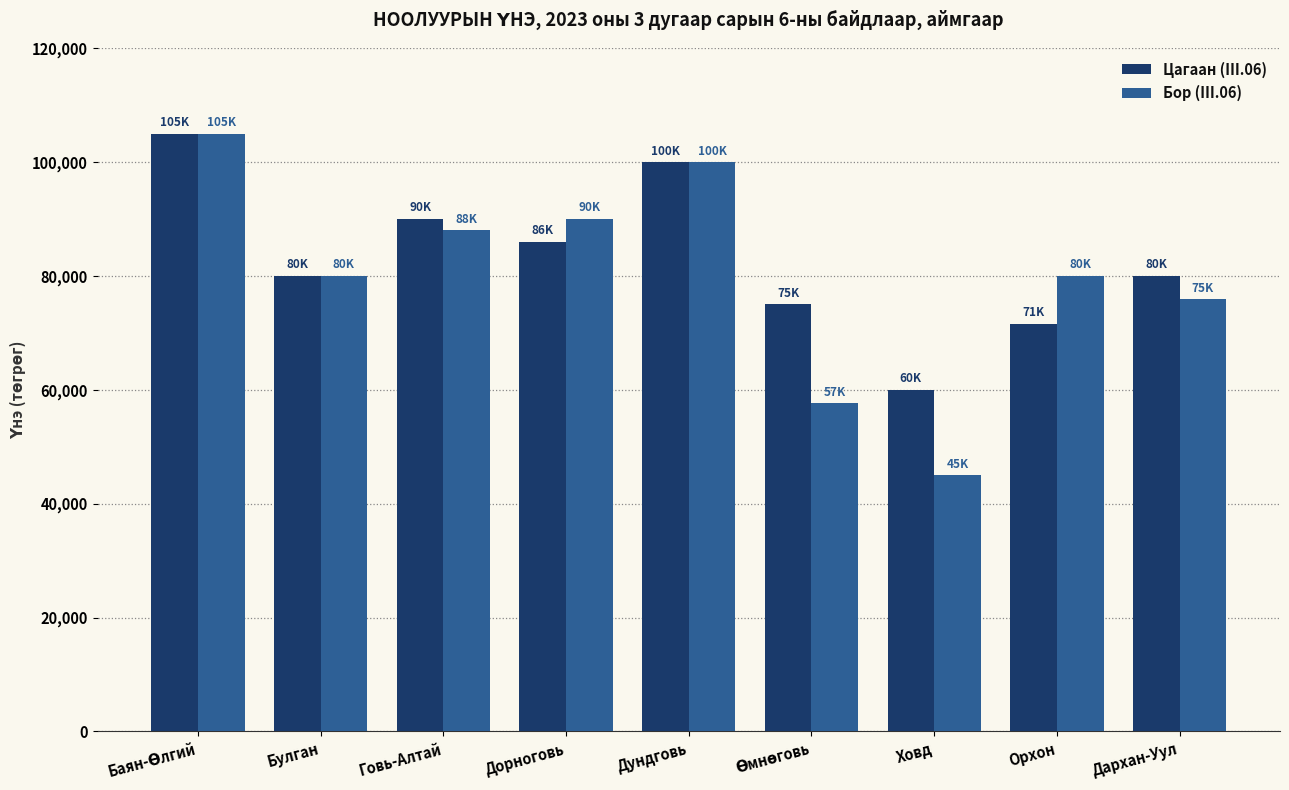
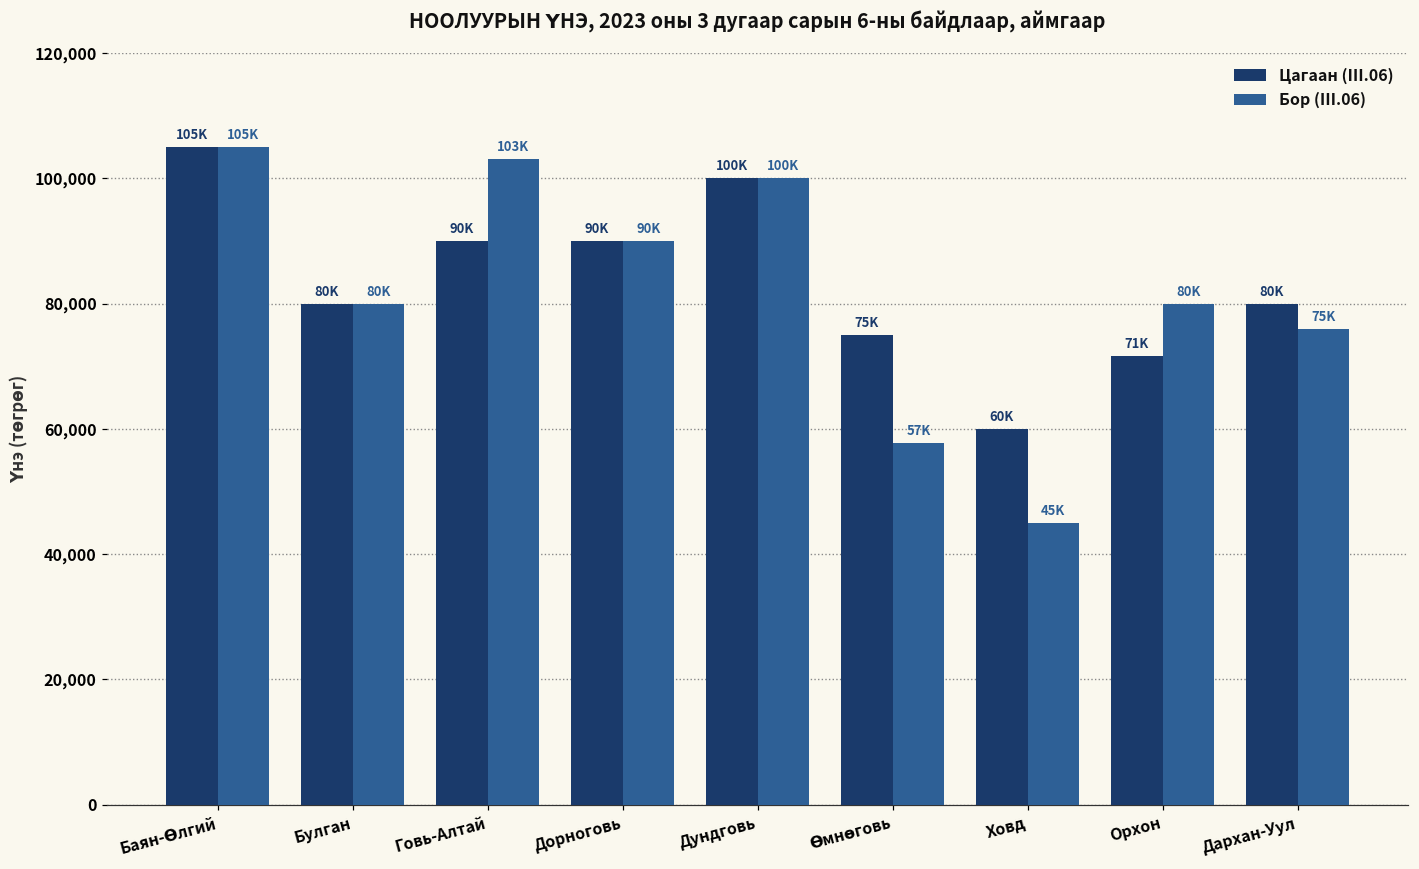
Бор (III.06), Говь-Алтай: 88K -> 103K
Цагаан (III.06), Дорноговь: 86K -> 90K
